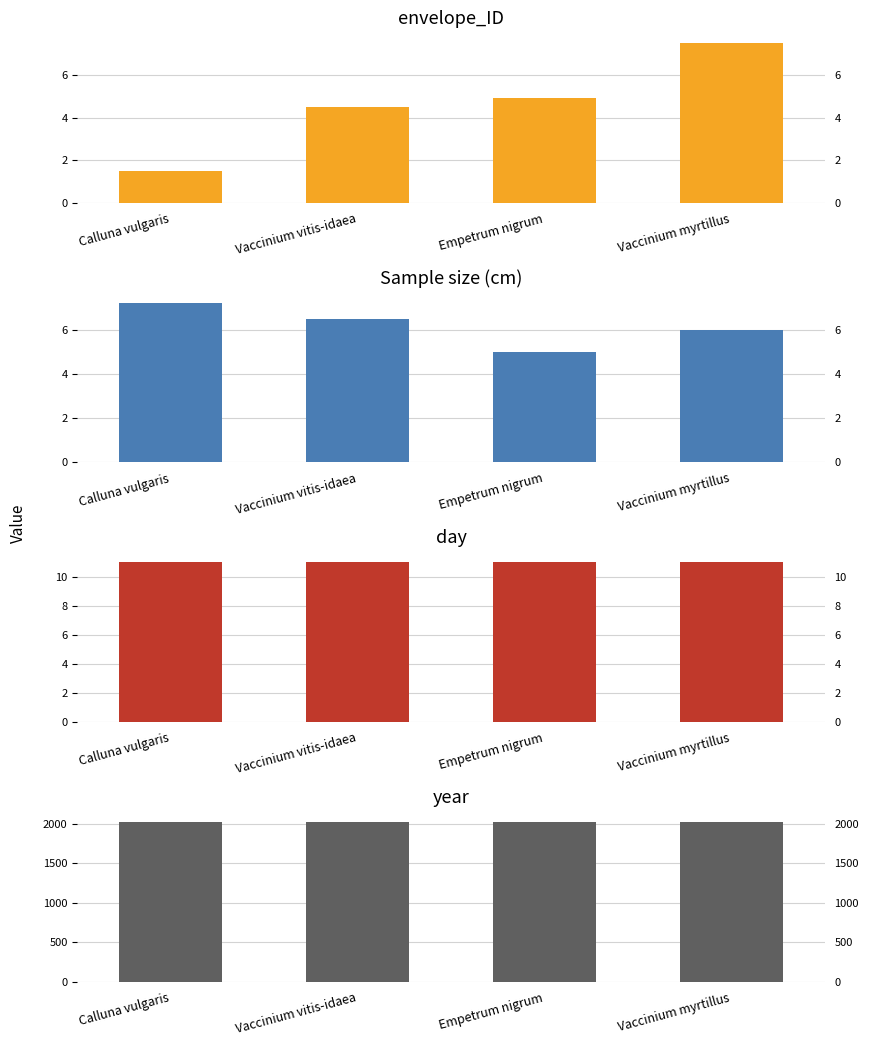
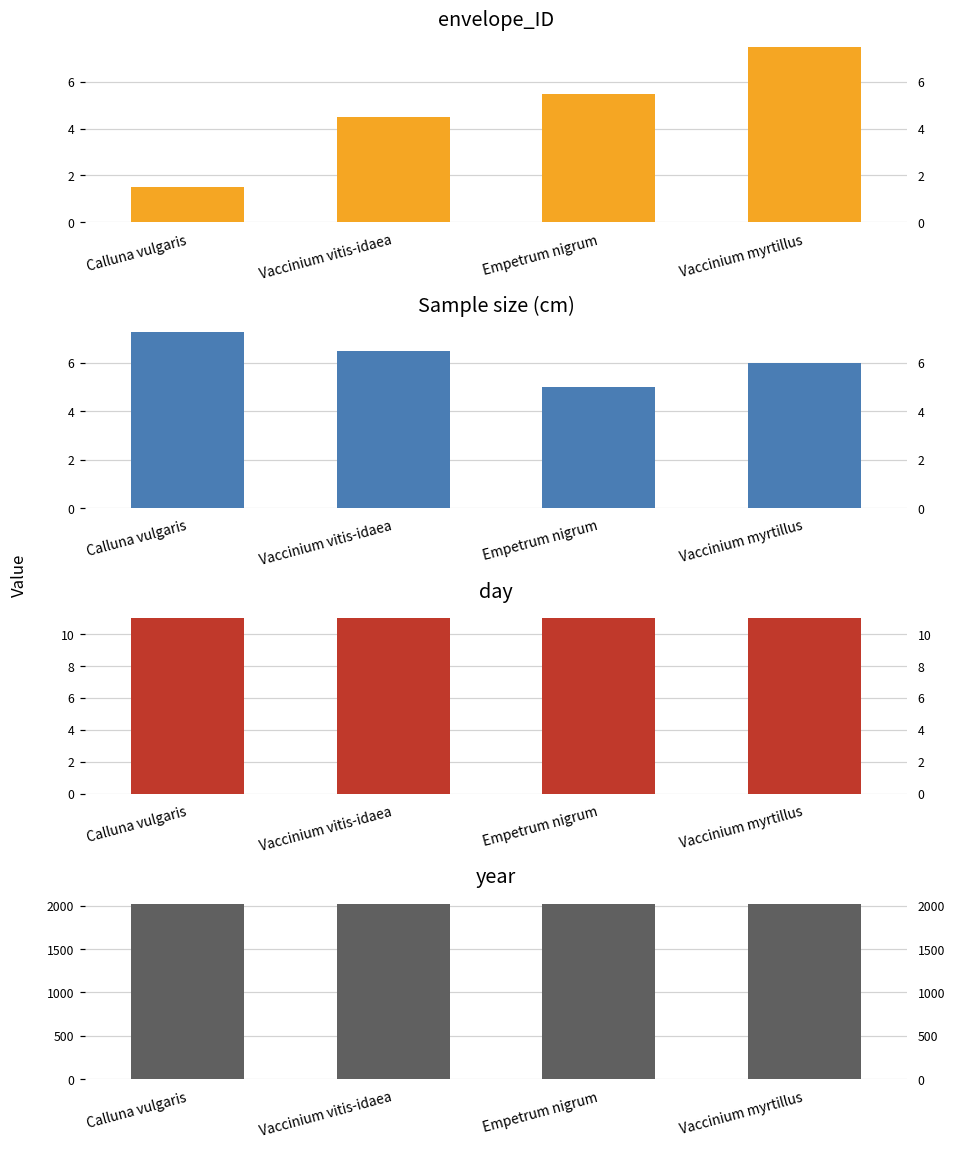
envelope_ID, Empetrum nigrum: 4.9 -> 5.5
